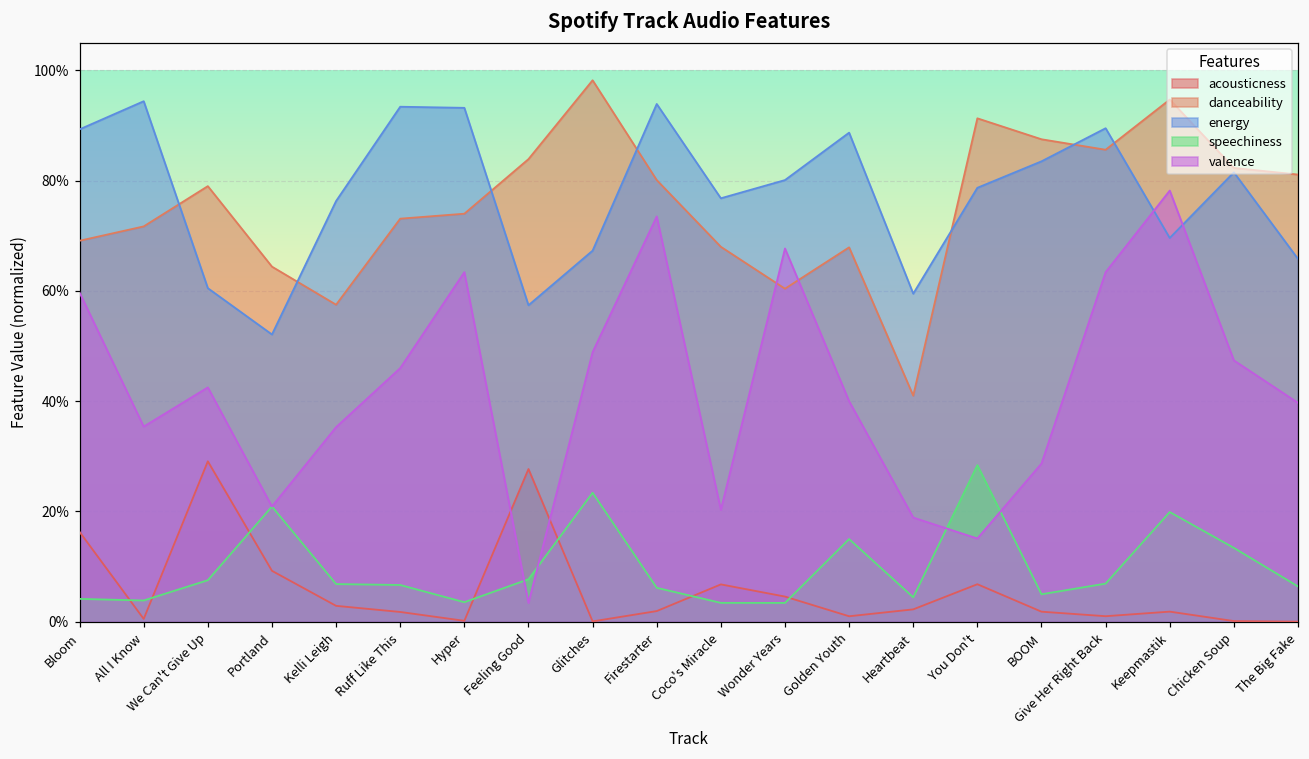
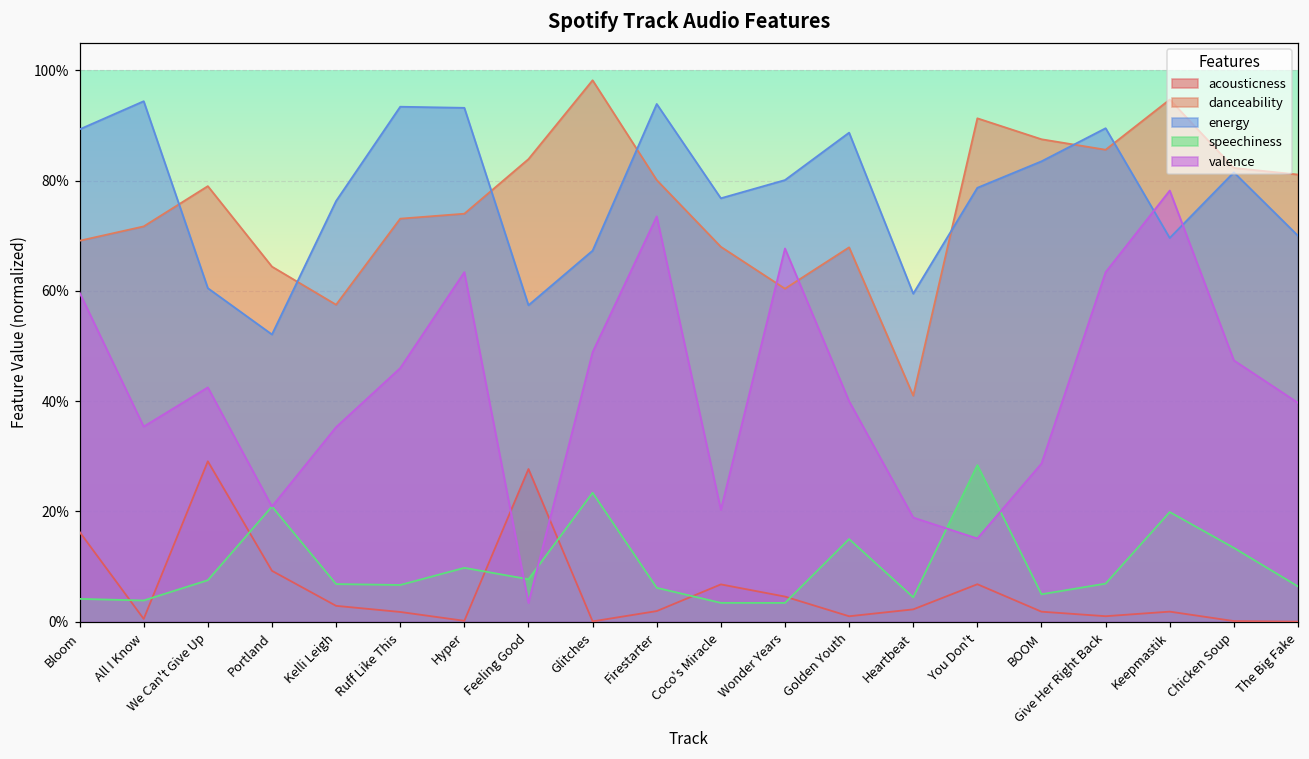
speechiness, Hyper: 4% -> 10%
energy, The Big Fake: 66% -> 70%
